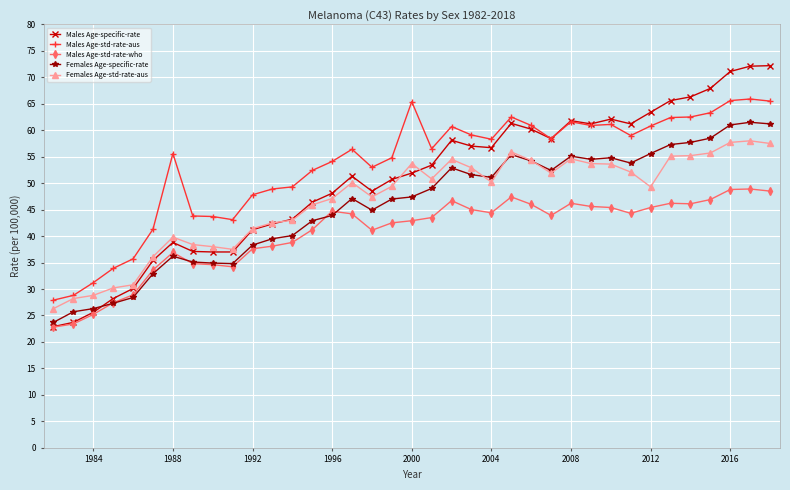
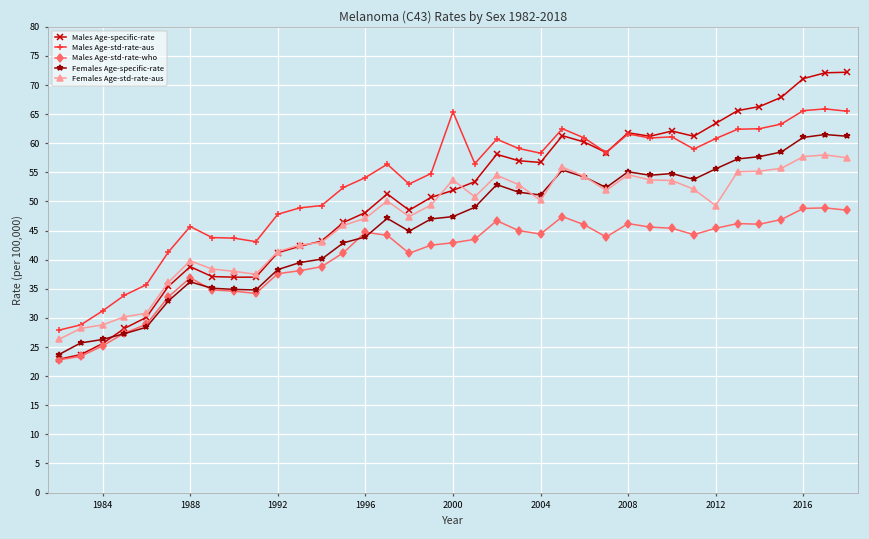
Males Age-std-rate-aus, 1988: 56 -> 46
